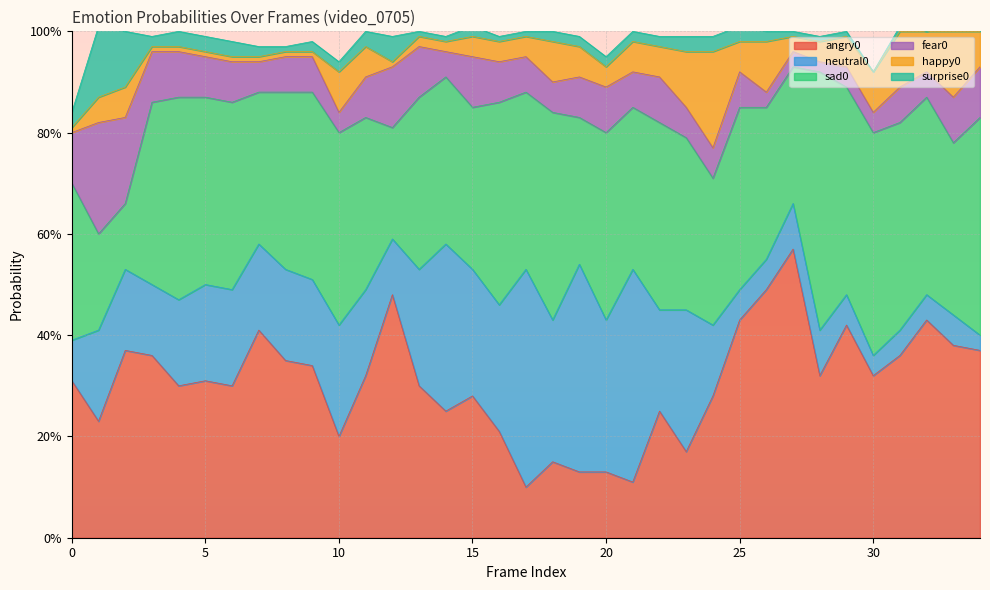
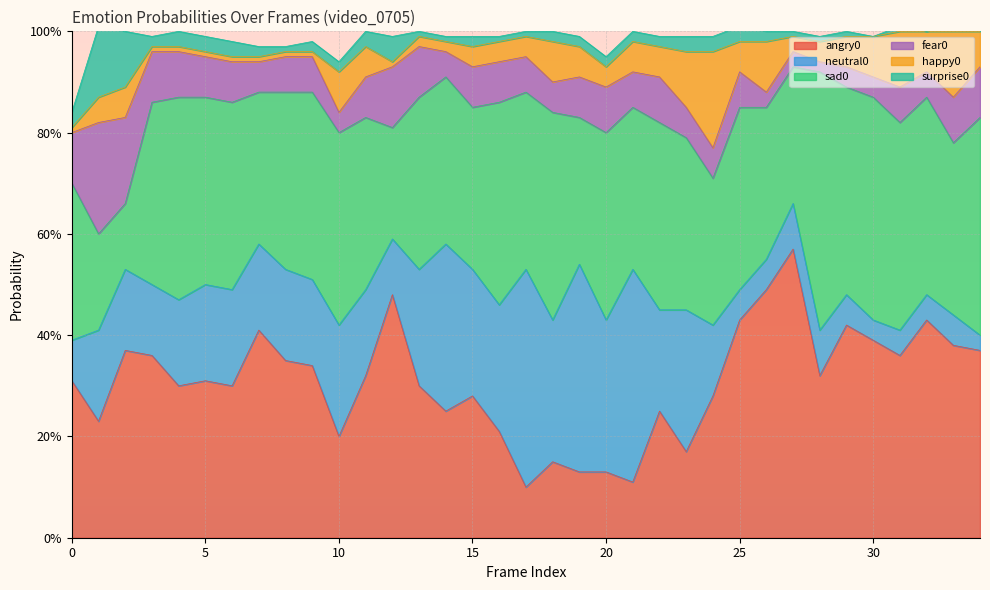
fear0, 15: 10% -> 8%
angry0, 30: 32% -> 39%
